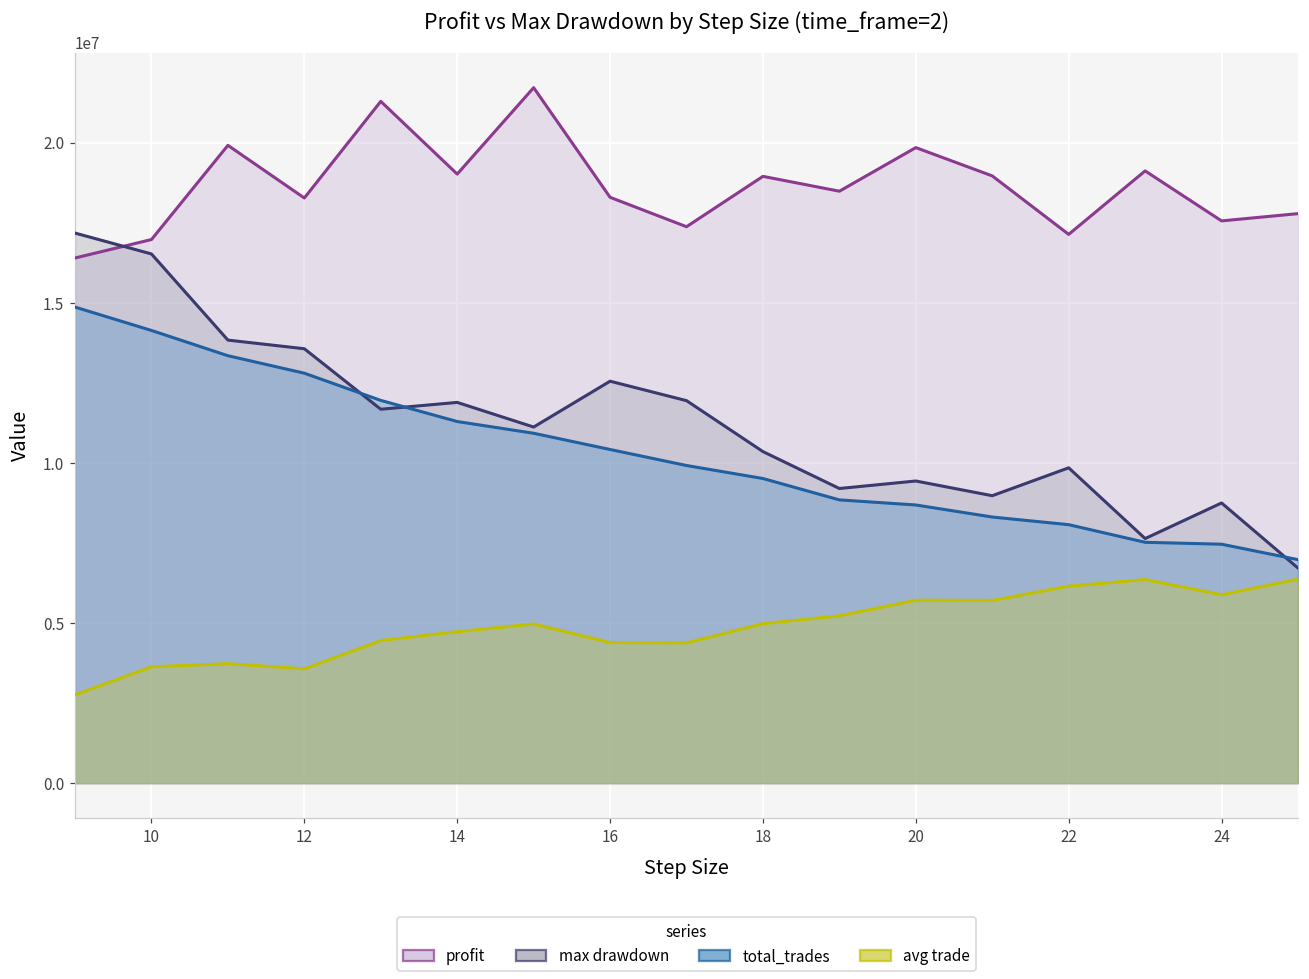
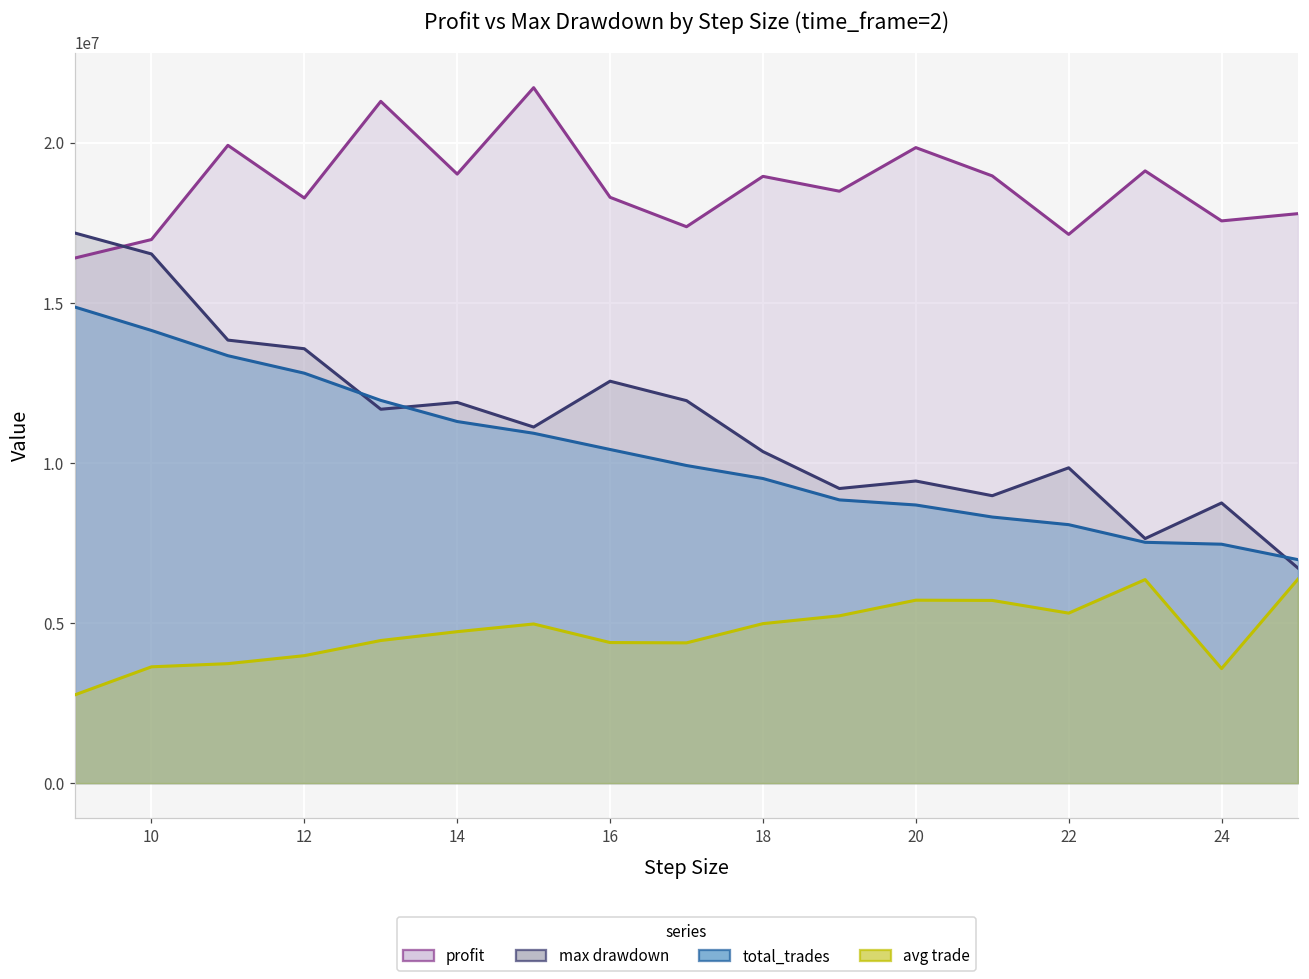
avg trade, 12: 3600000 -> 4000000
avg trade, 22: 6200000 -> 5300000
avg trade, 24: 5900000 -> 3600000
